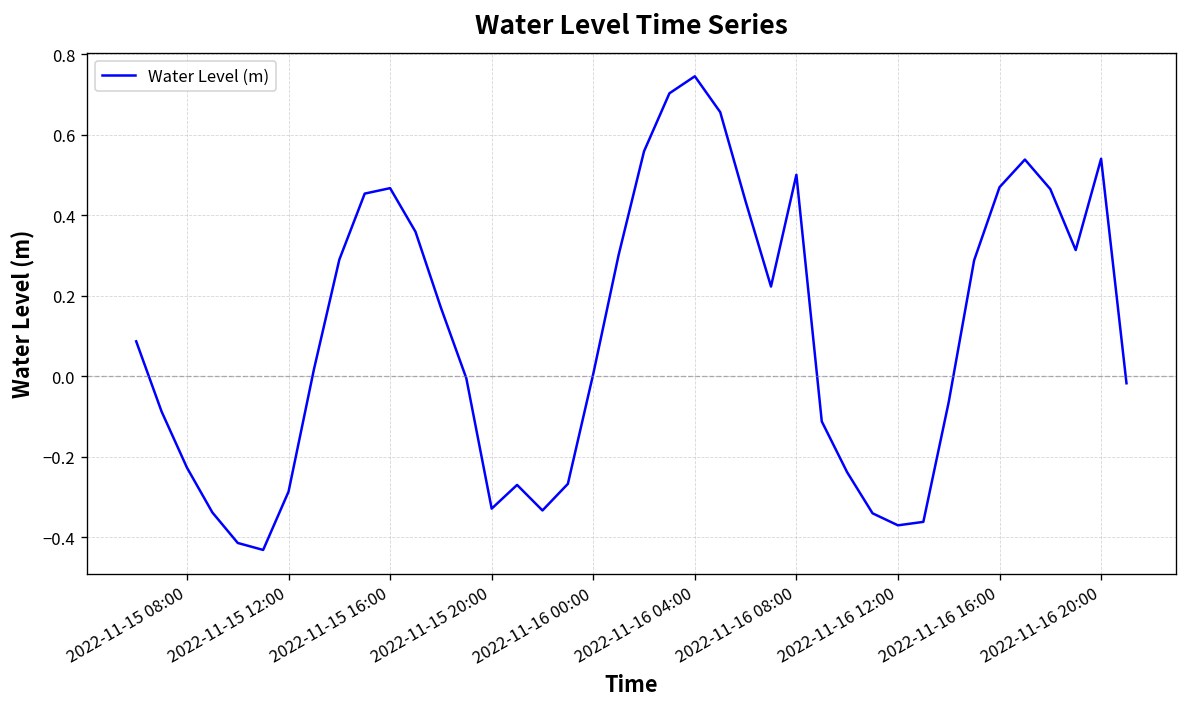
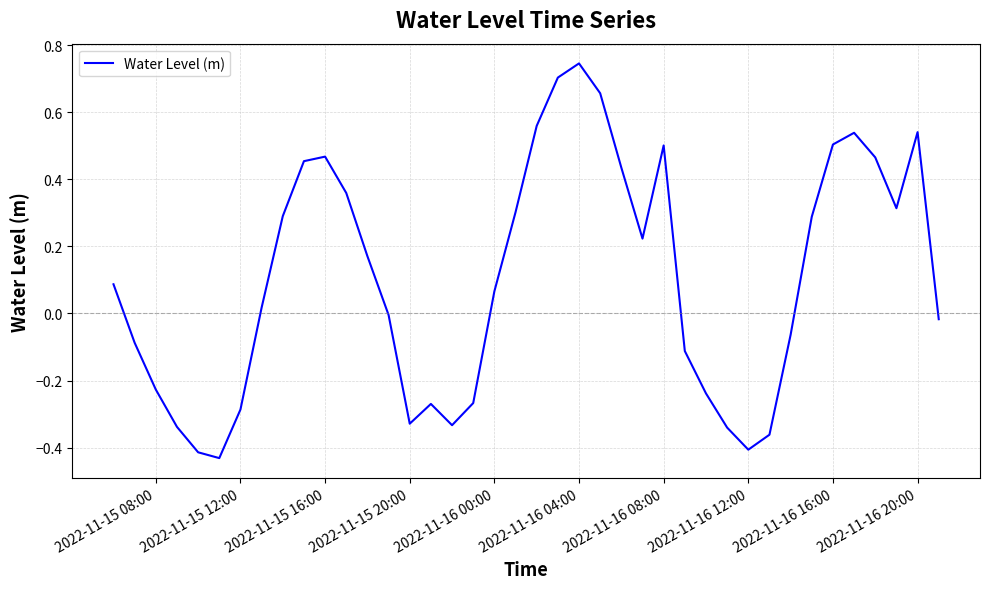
2022-11-16 00:00: 0.01 -> 0.07
2022-11-16 12:00: -0.37 -> -0.41
2022-11-16 16:00: 0.47 -> 0.50
